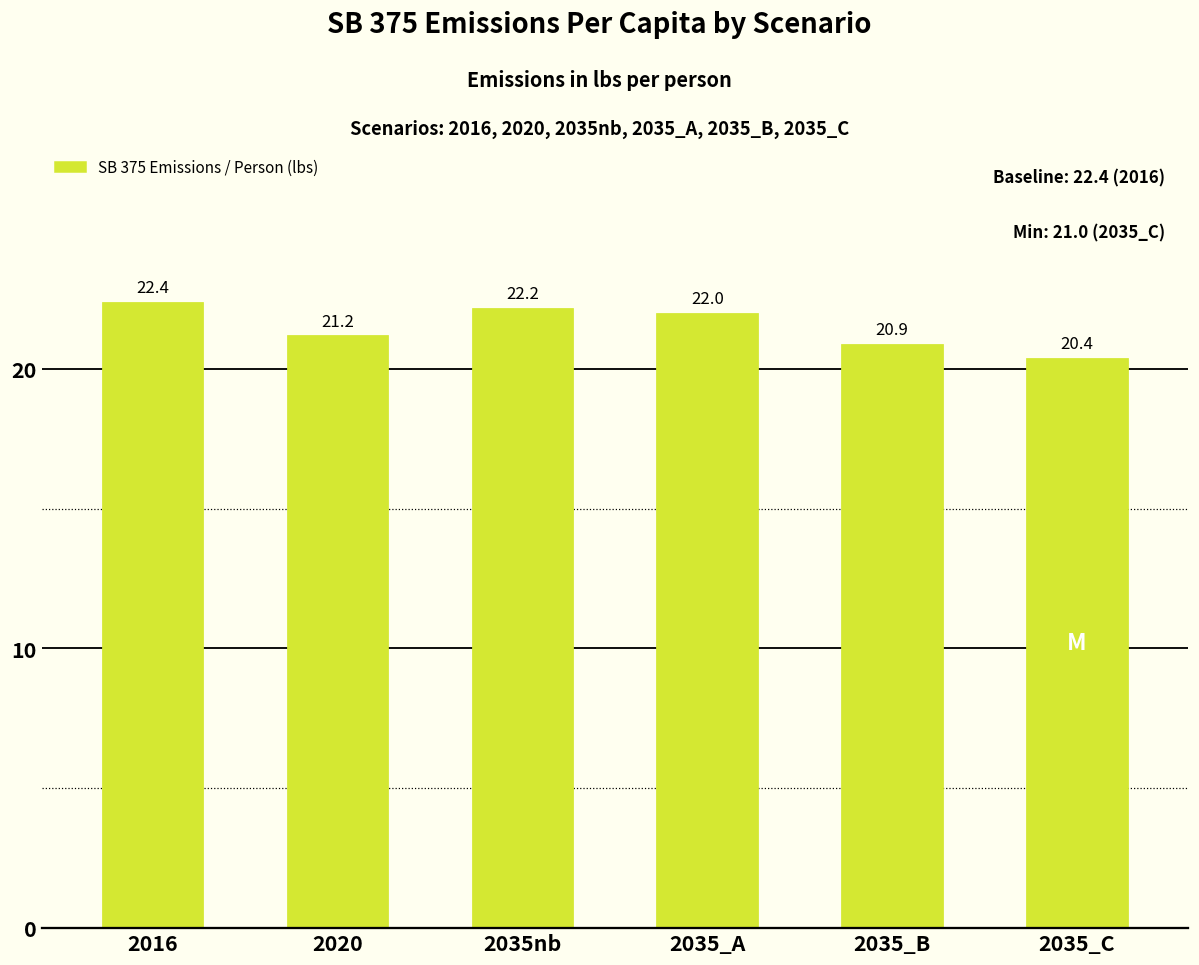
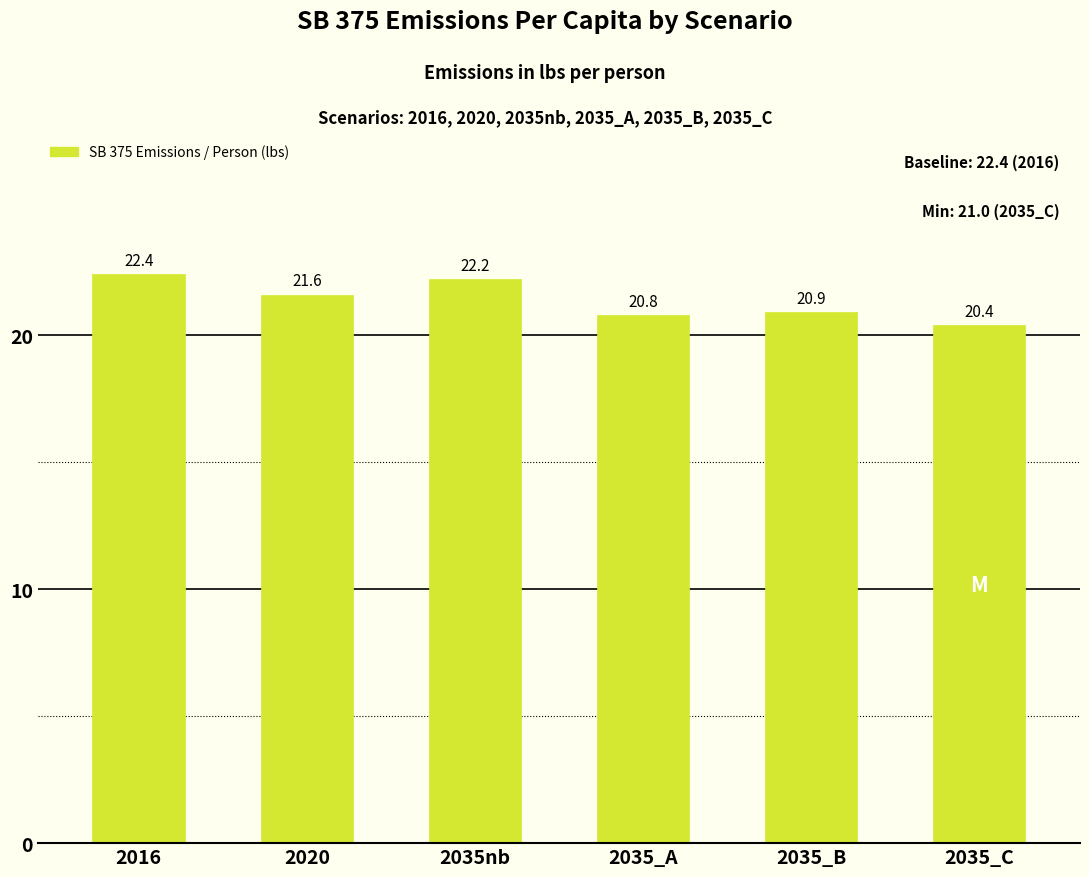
2020: 21.2 -> 21.6
2035_A: 22.0 -> 20.8
